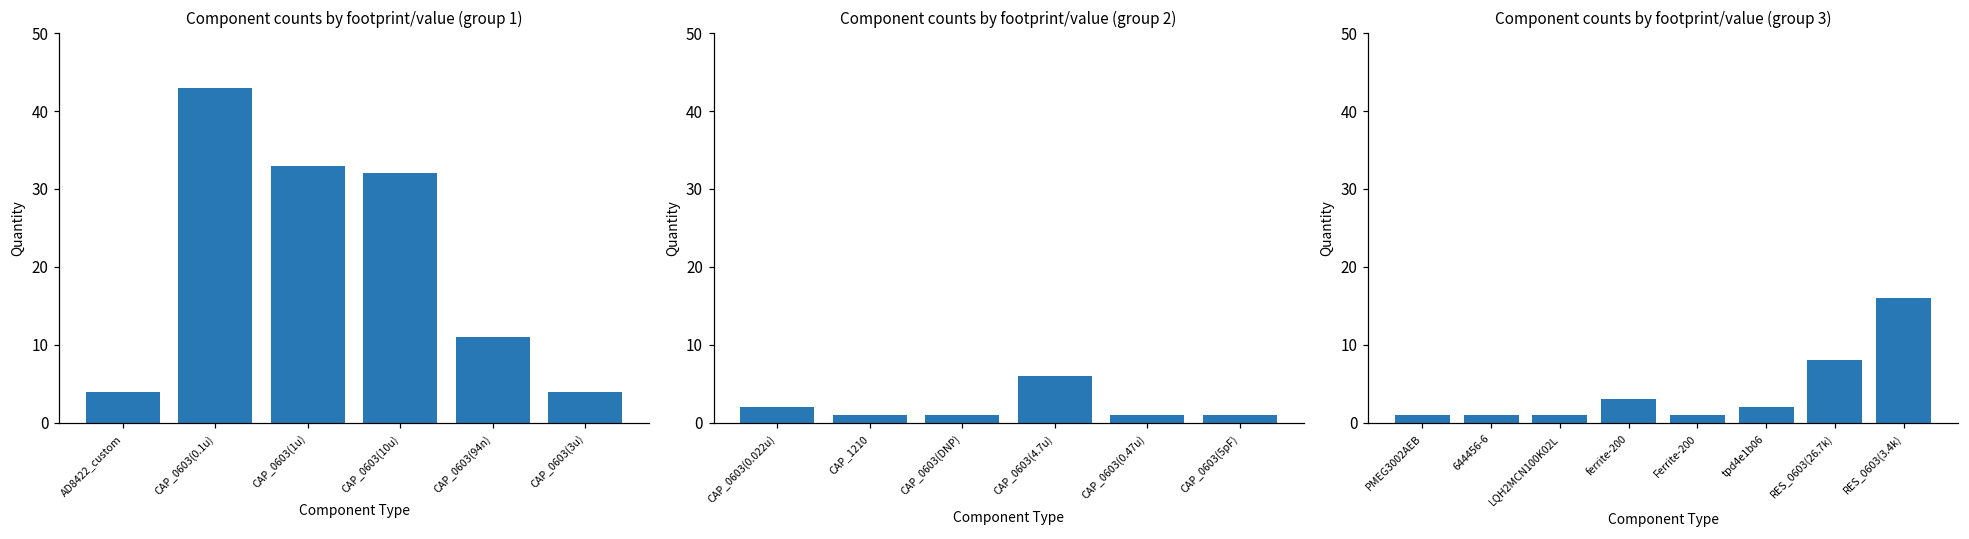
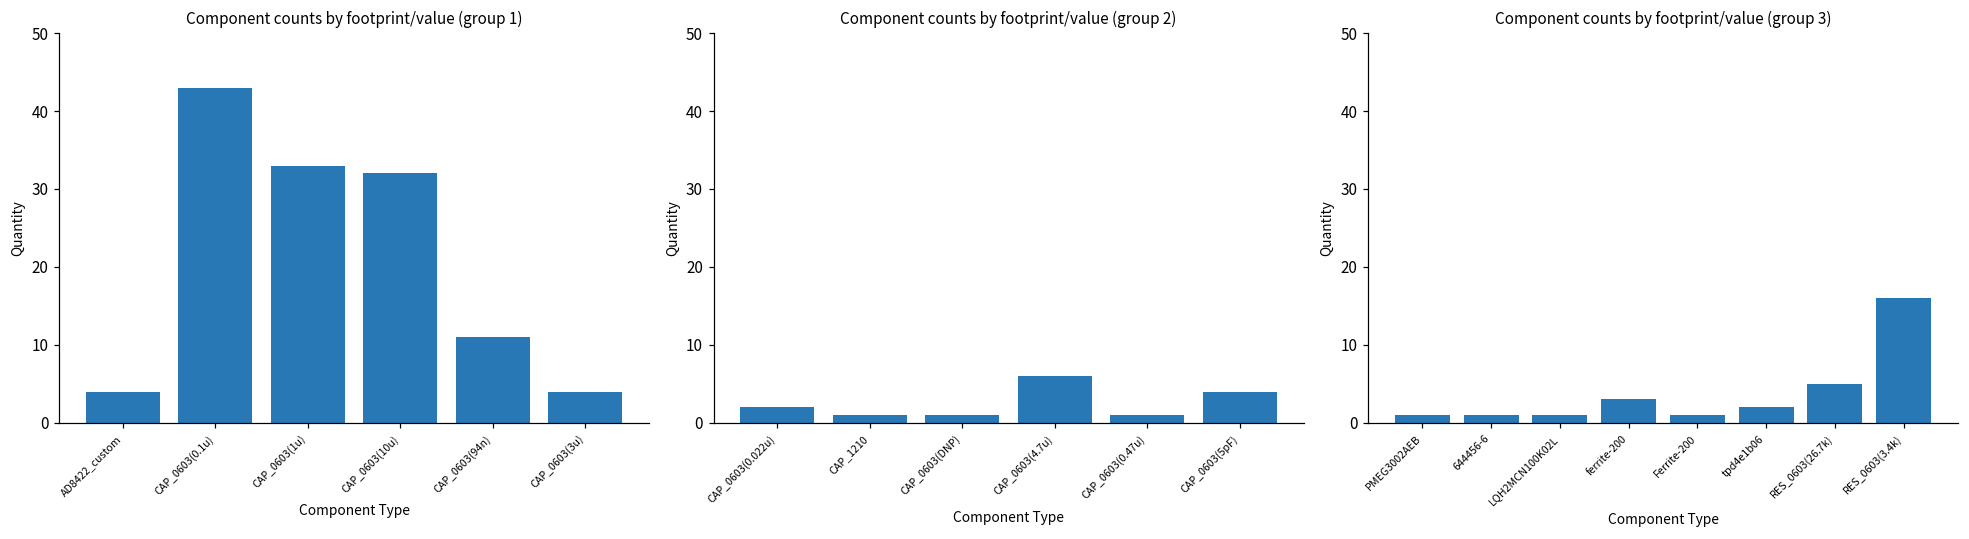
Component counts by footprint/value (group 2), CAP_0603(5pF): 1 -> 4
Component counts by footprint/value (group 3), RES_0603(26.7k): 8 -> 5
